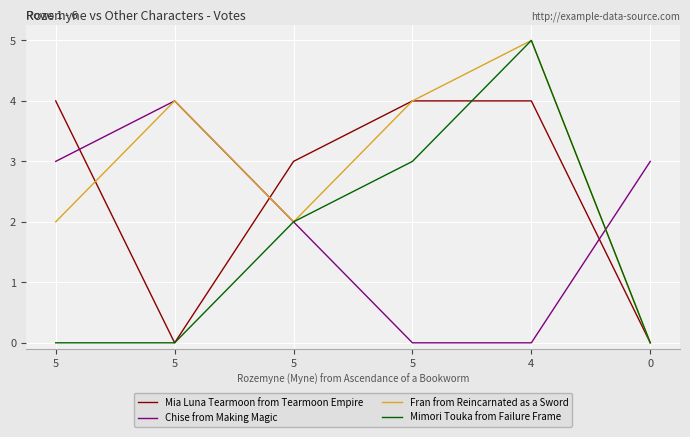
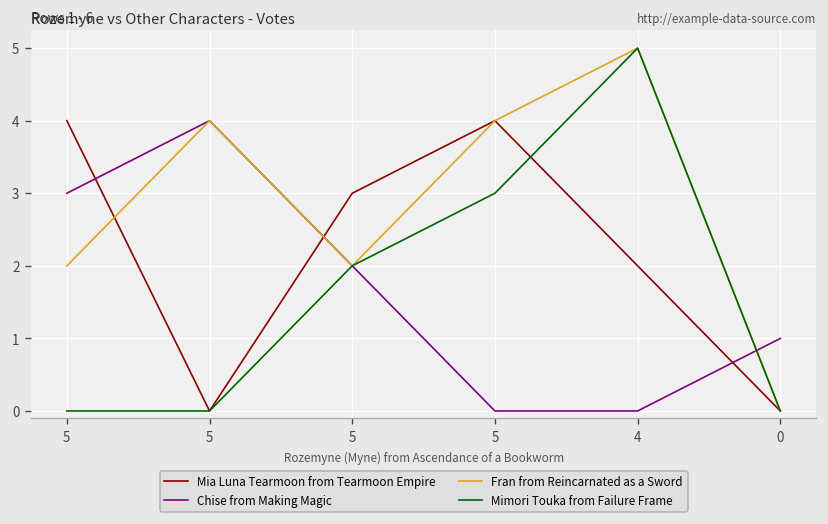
Mia Luna Tearmoon from Tearmoon Empire, 4: 4 -> 2
Chise from Making Magic, 0: 3 -> 1
